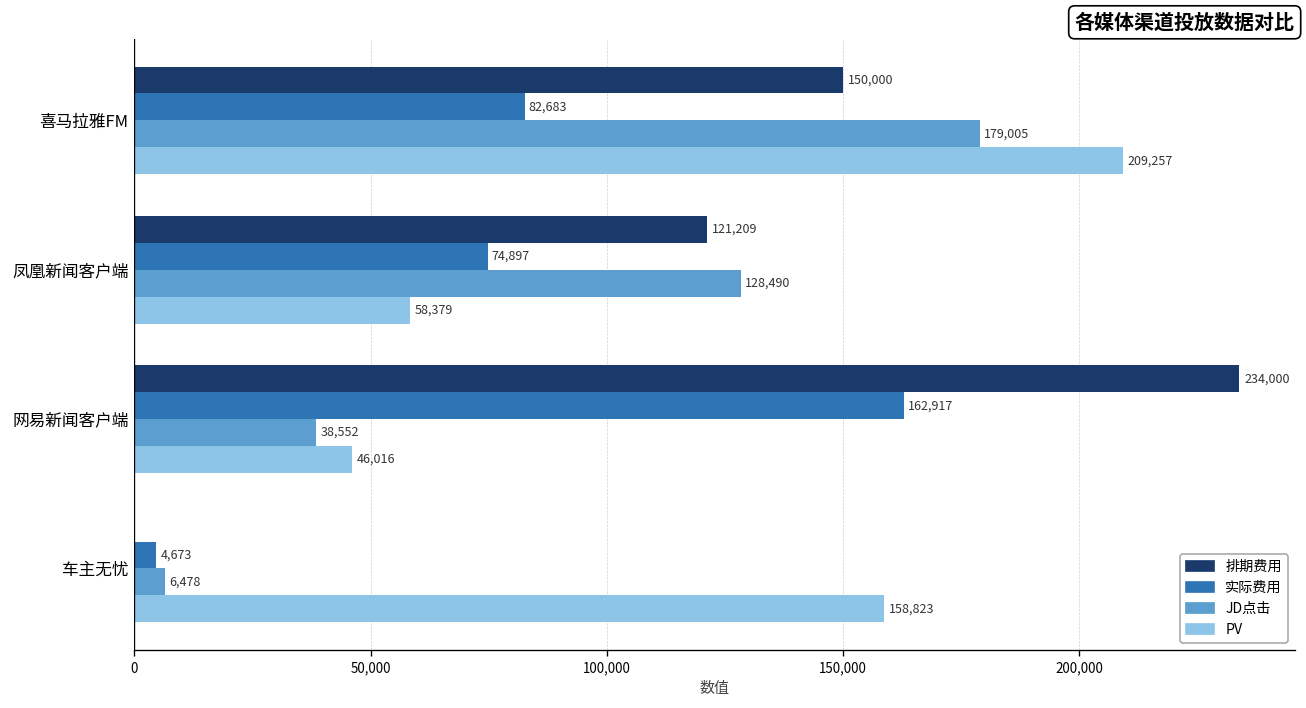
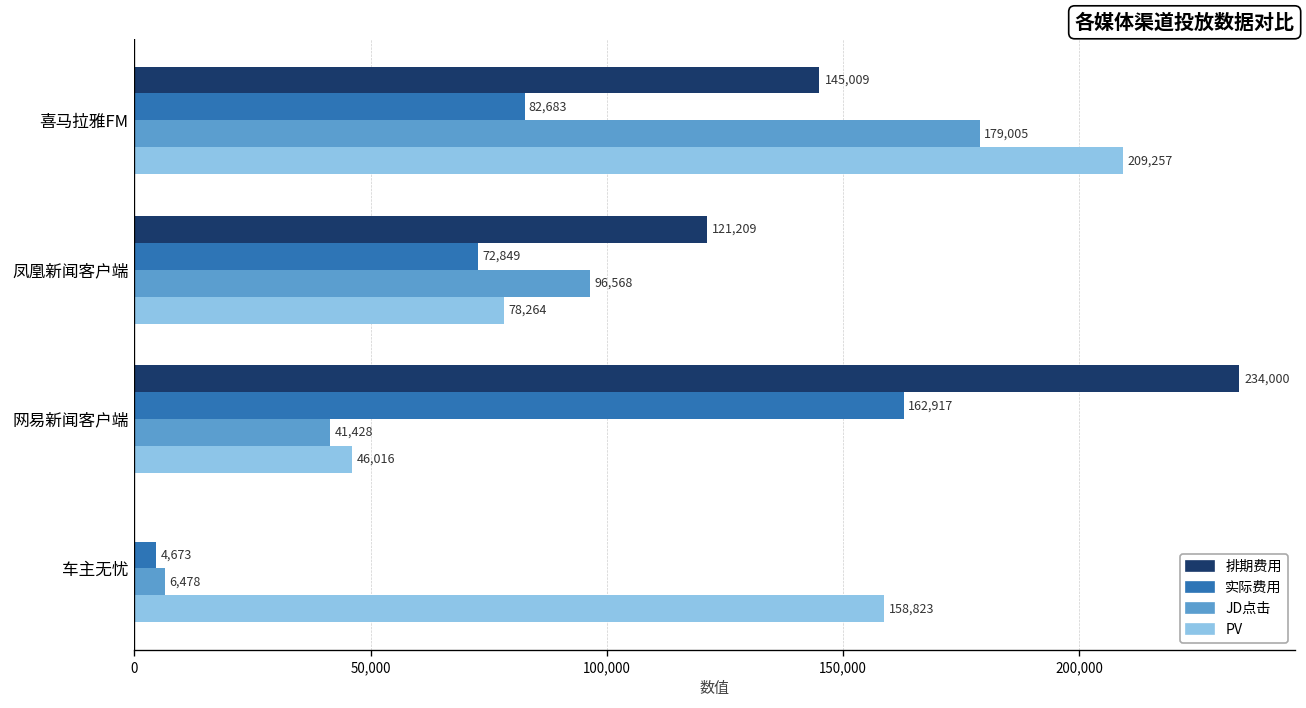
排期费用, 喜马拉雅FM: 150,000 -> 145,009
实际费用, 凤凰新闻客户端: 74,897 -> 72,849
JD点击, 凤凰新闻客户端: 128,490 -> 96,568
PV, 凤凰新闻客户端: 58,379 -> 78,264
JD点击, 网易新闻客户端: 38,552 -> 41,428
